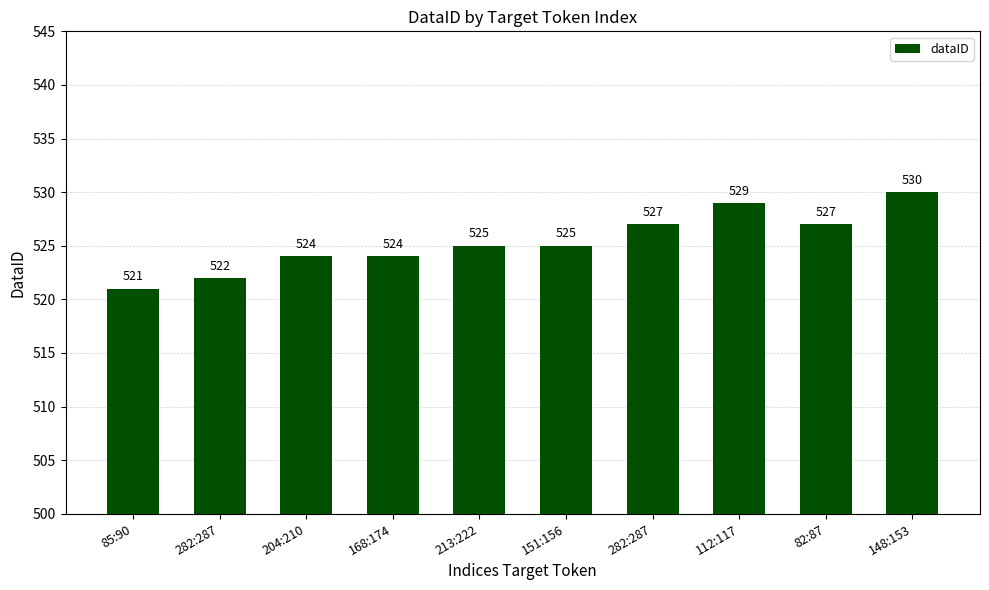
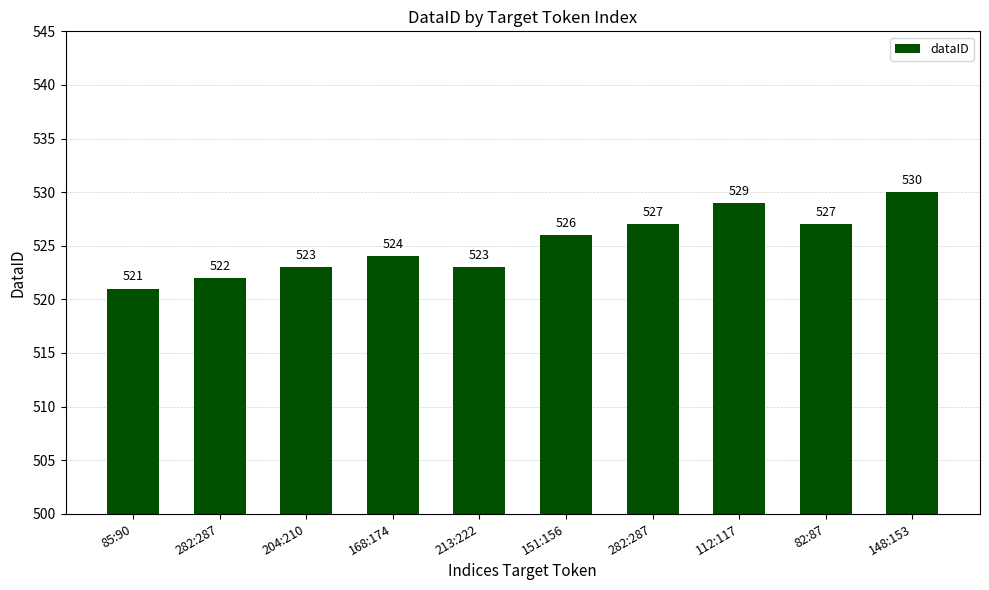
204:210: 524 -> 523
213:222: 525 -> 523
151:156: 525 -> 526
